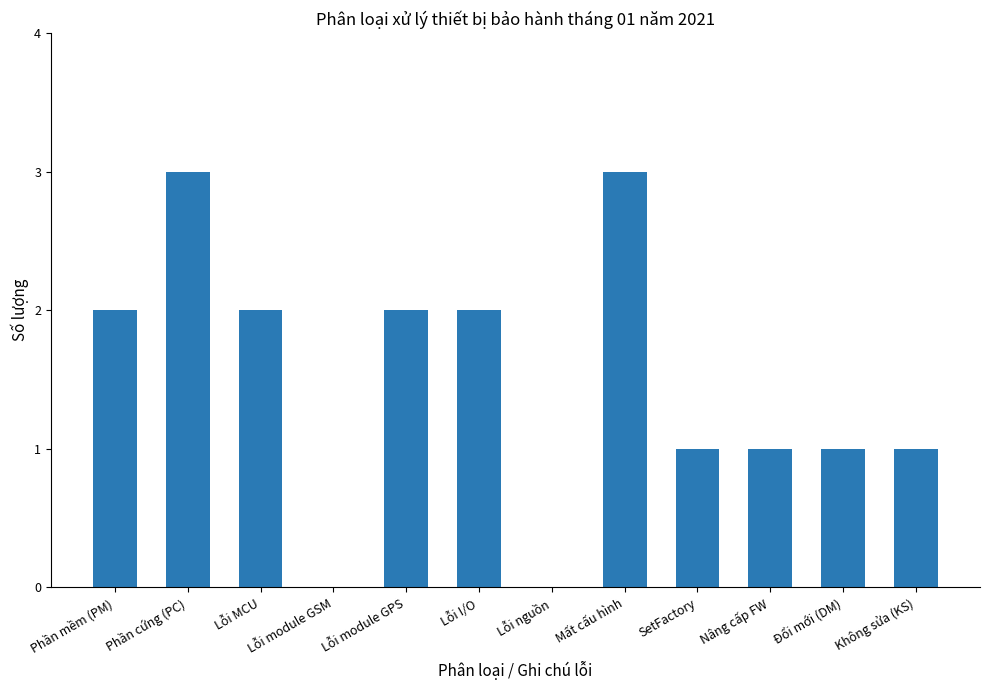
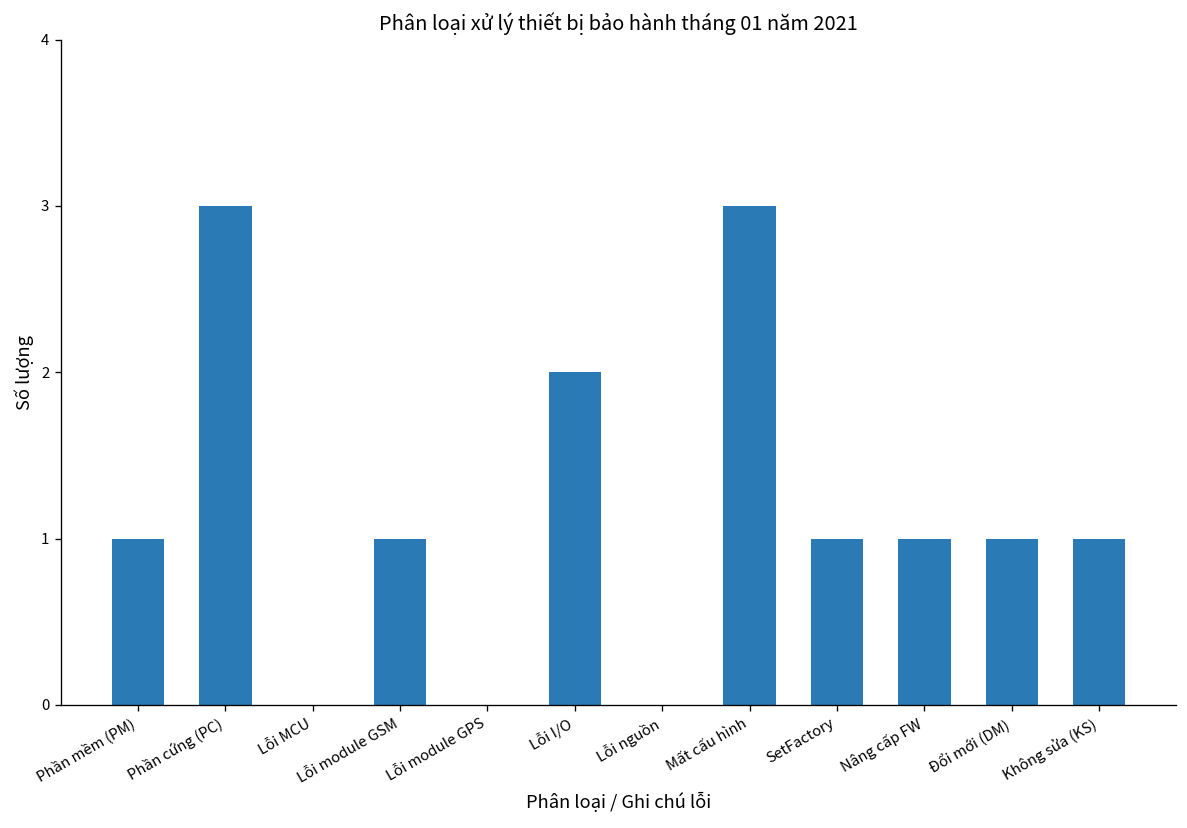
Phần mềm (PM): 2 -> 1
Lỗi MCU: 2 -> 0
Lỗi module GSM: 0 -> 1
Lỗi module GPS: 2 -> 0
